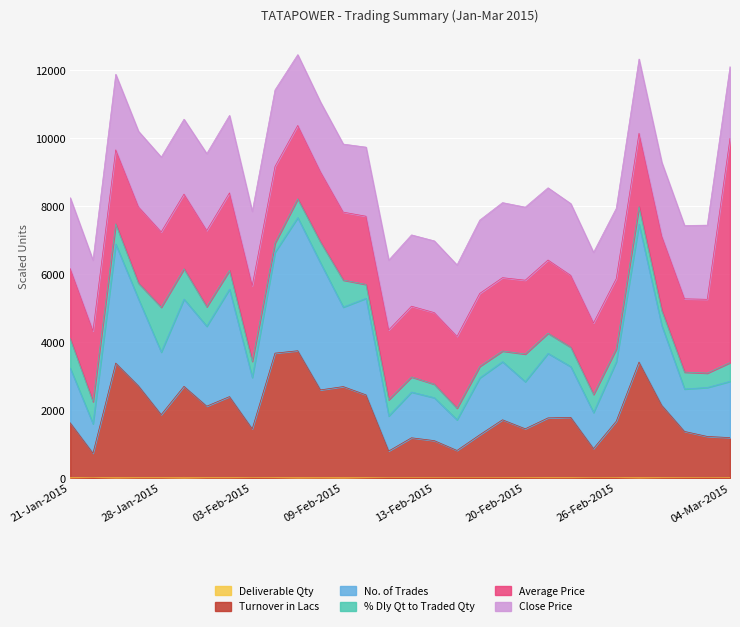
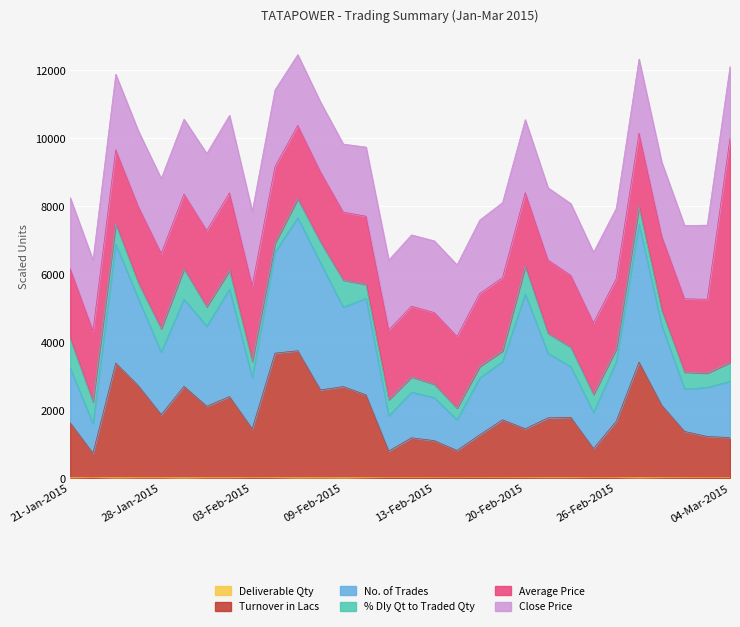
% Dly Qt to Traded Qty, 28-Jan-2015: 1300 -> 700
No. of Trades, 20-Feb-2015: 1400 -> 4000
